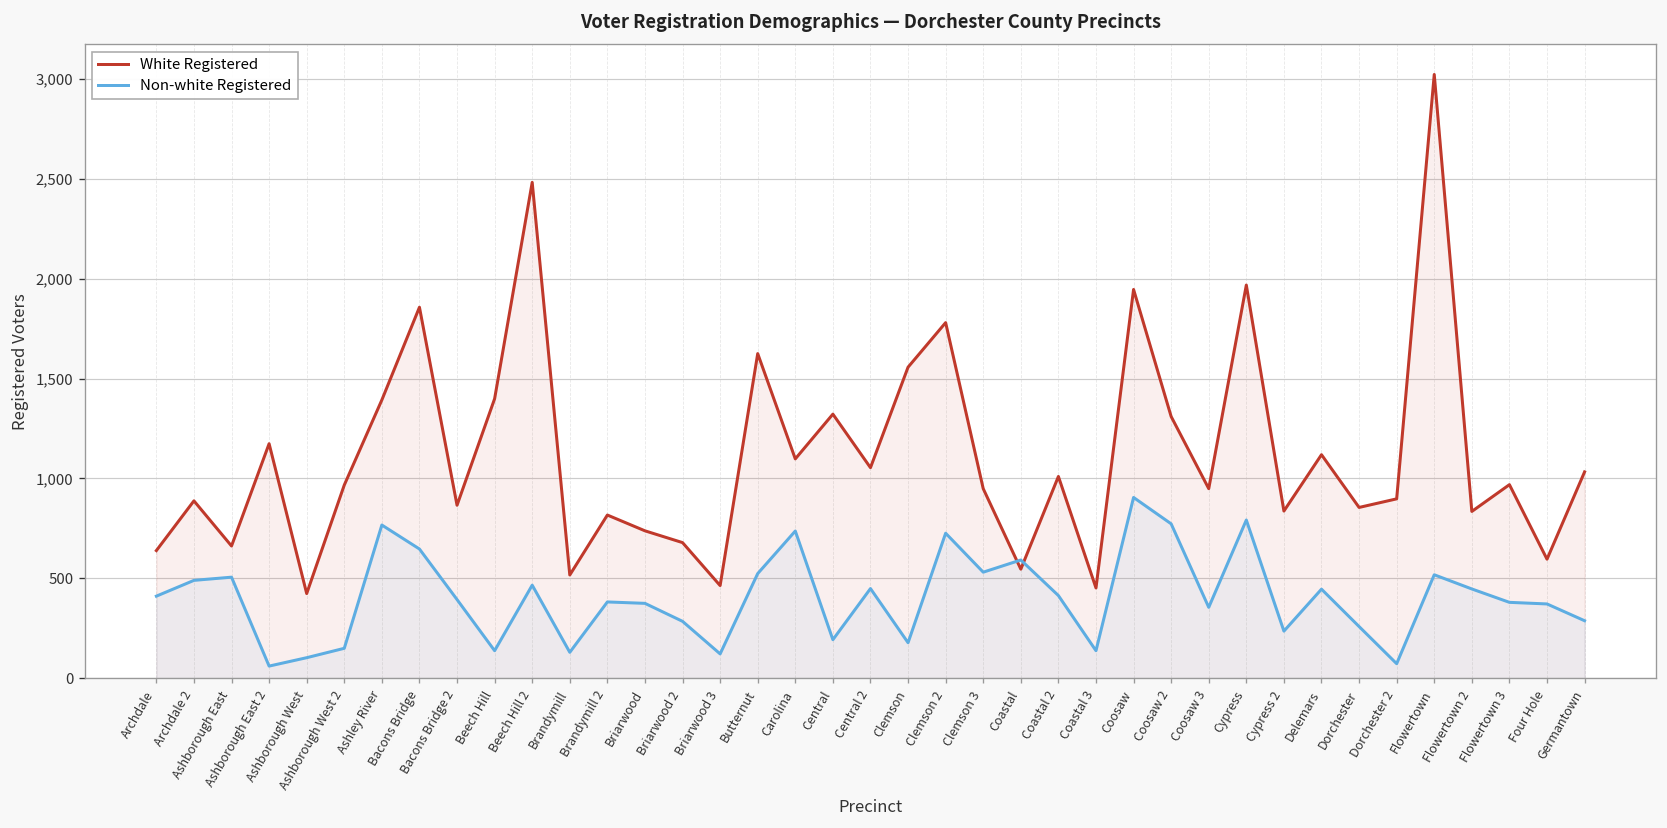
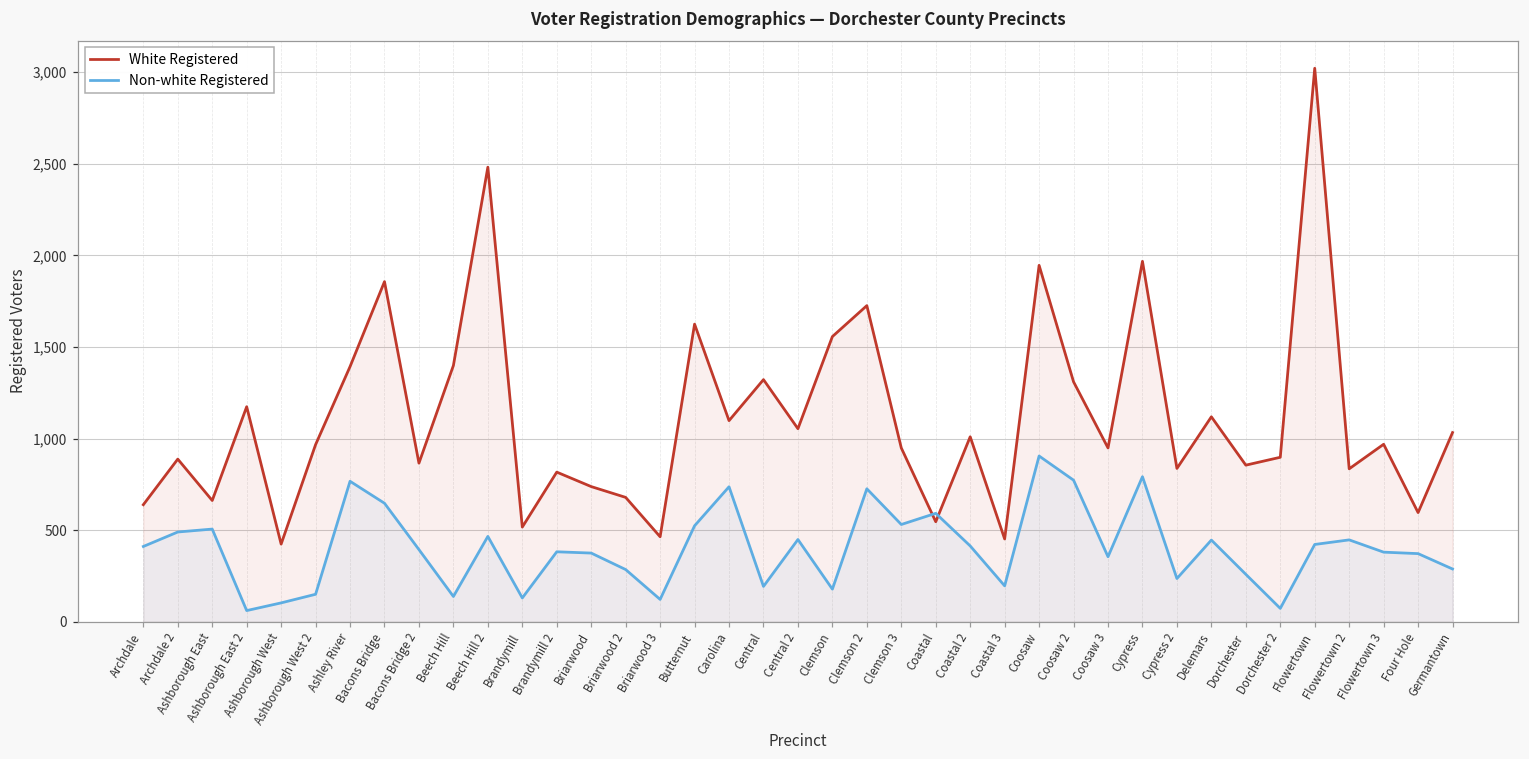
White Registered, Clemson 2: 1,780 -> 1,730
Non-white Registered, Coastal 3: 140 -> 200
Non-white Registered, Flowertown: 520 -> 420
